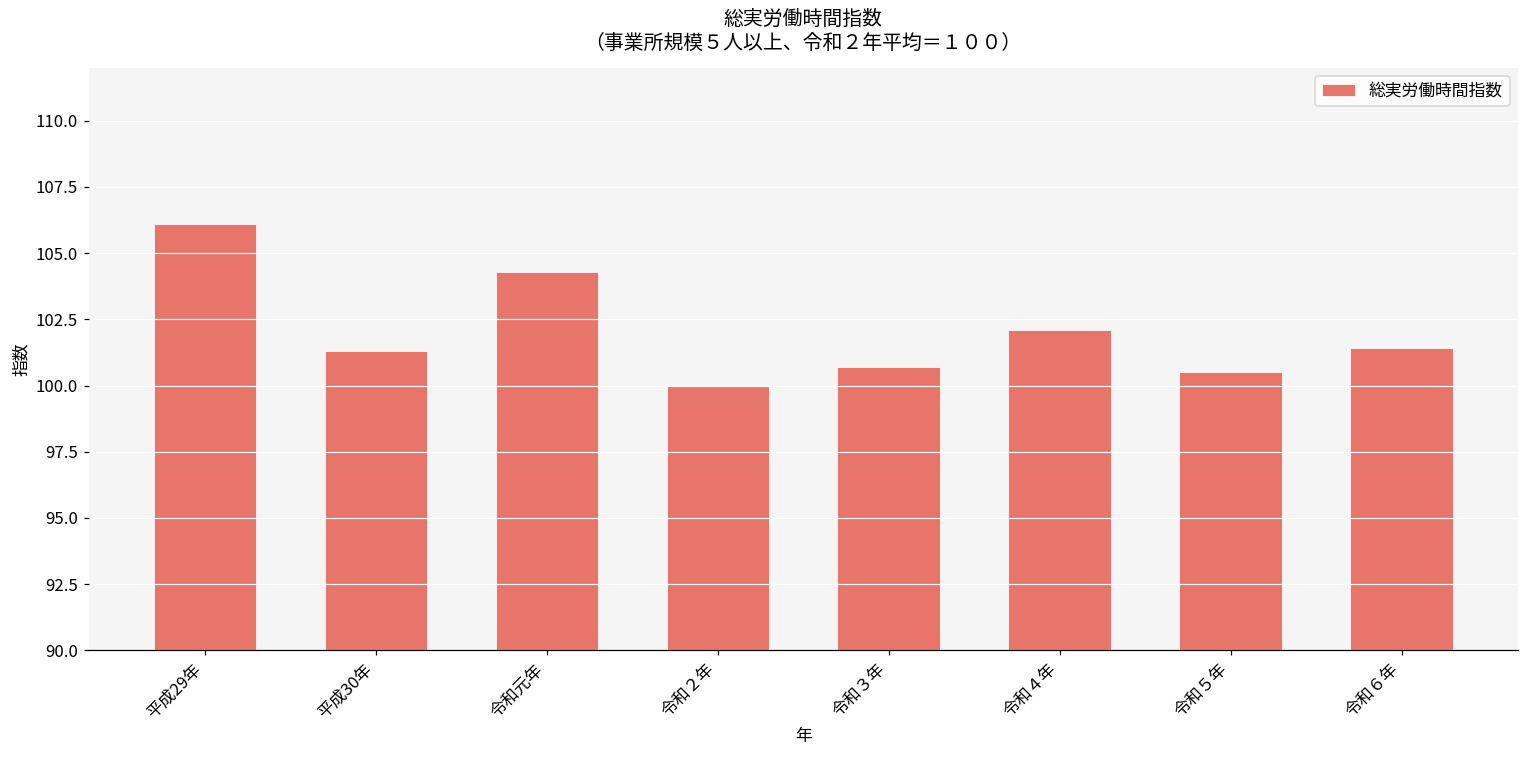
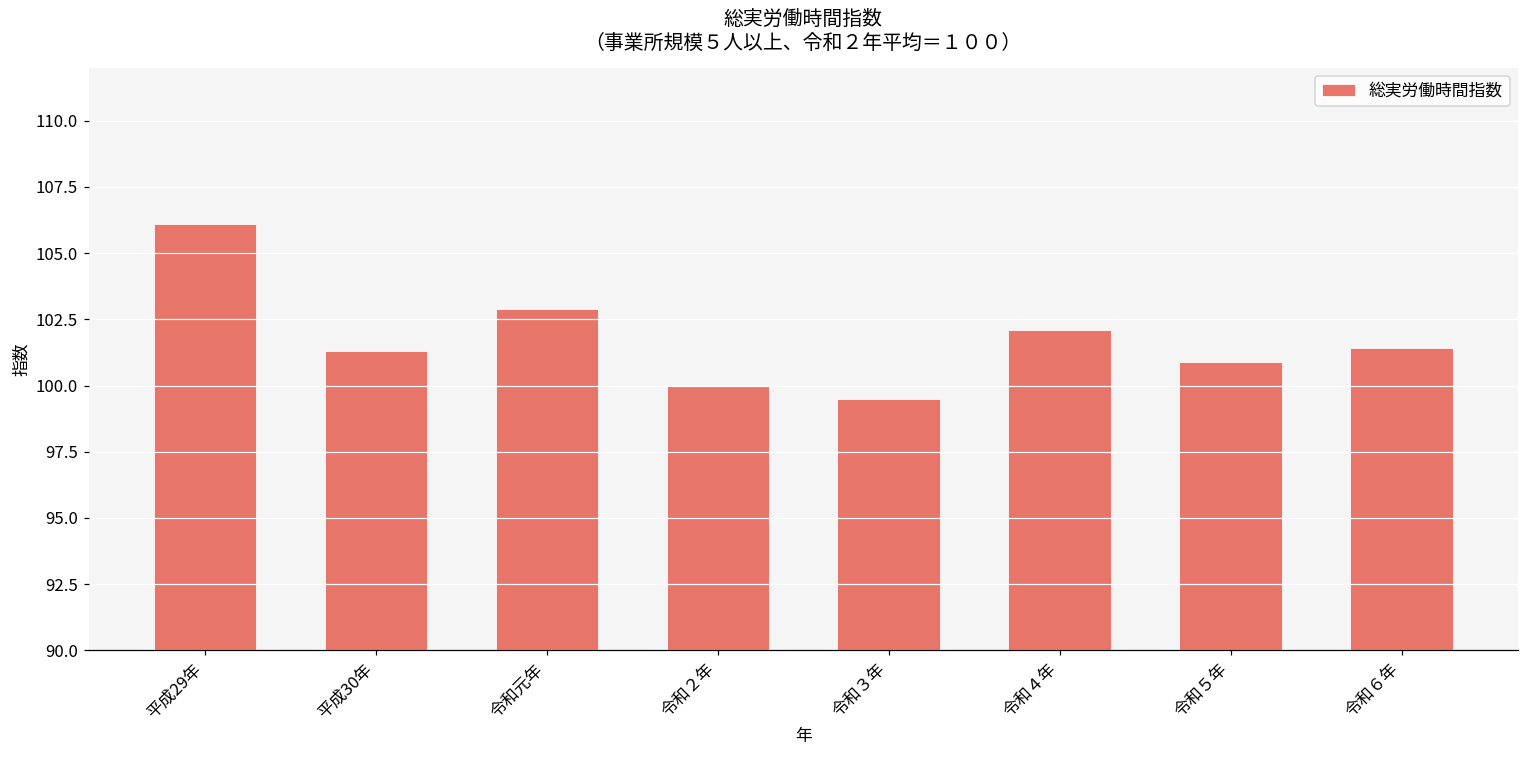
令和元年: 104.3 -> 102.9
令和３年: 100.7 -> 99.5
令和５年: 100.5 -> 100.9
